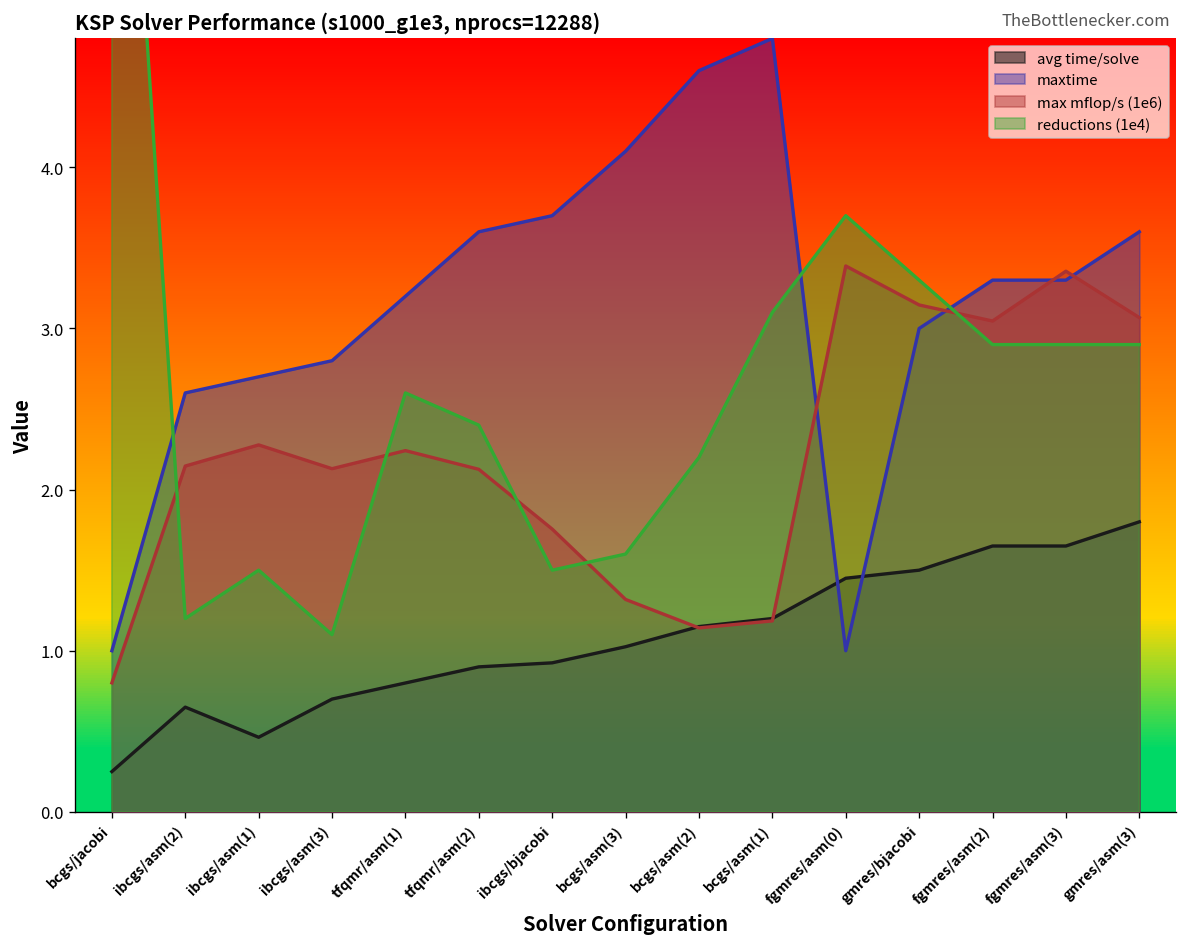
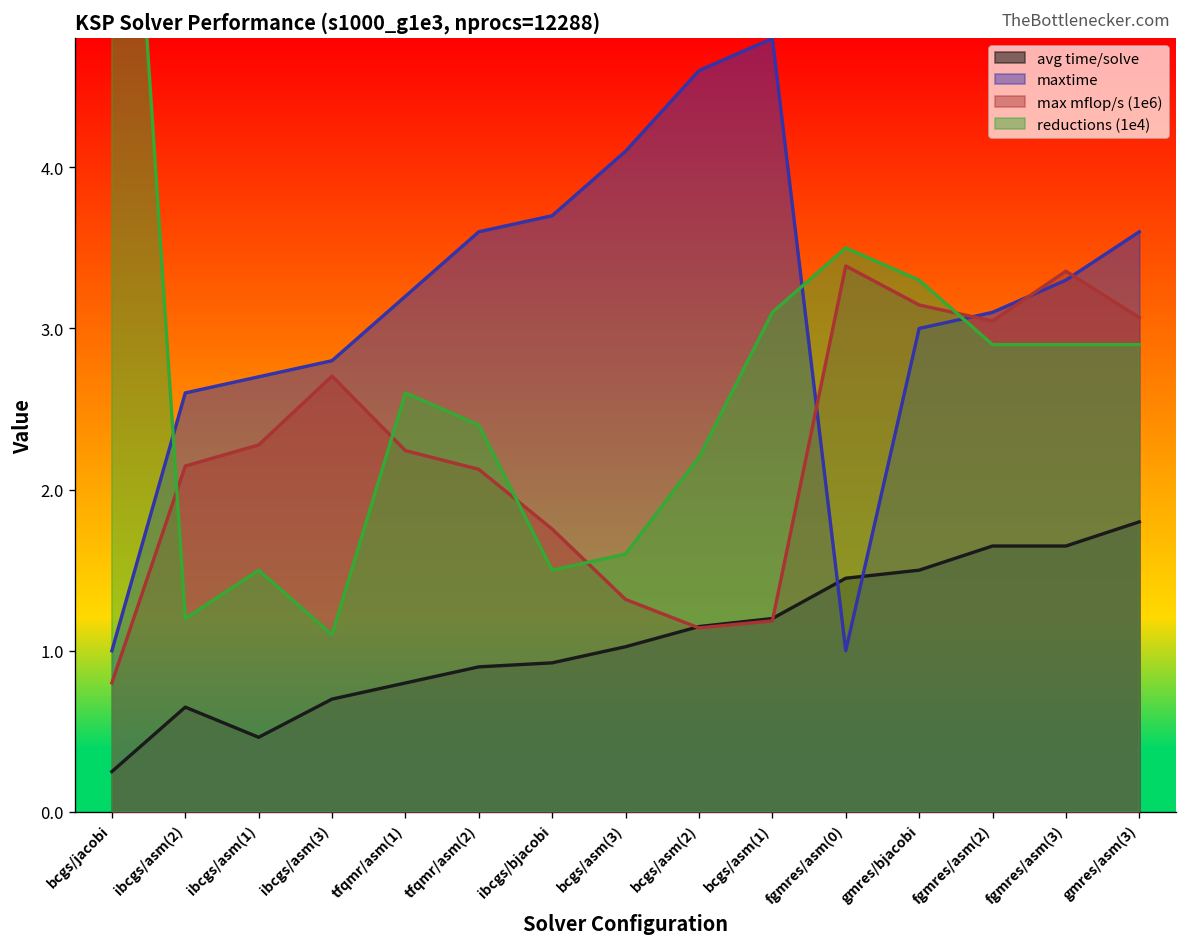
max mflop/s (1e6), ibcgs/asm(3): 2.13 -> 2.70
reductions (1e4), fgmres/asm(0): 3.7 -> 3.5
maxtime, fgmres/asm(2): 3.3 -> 3.1
